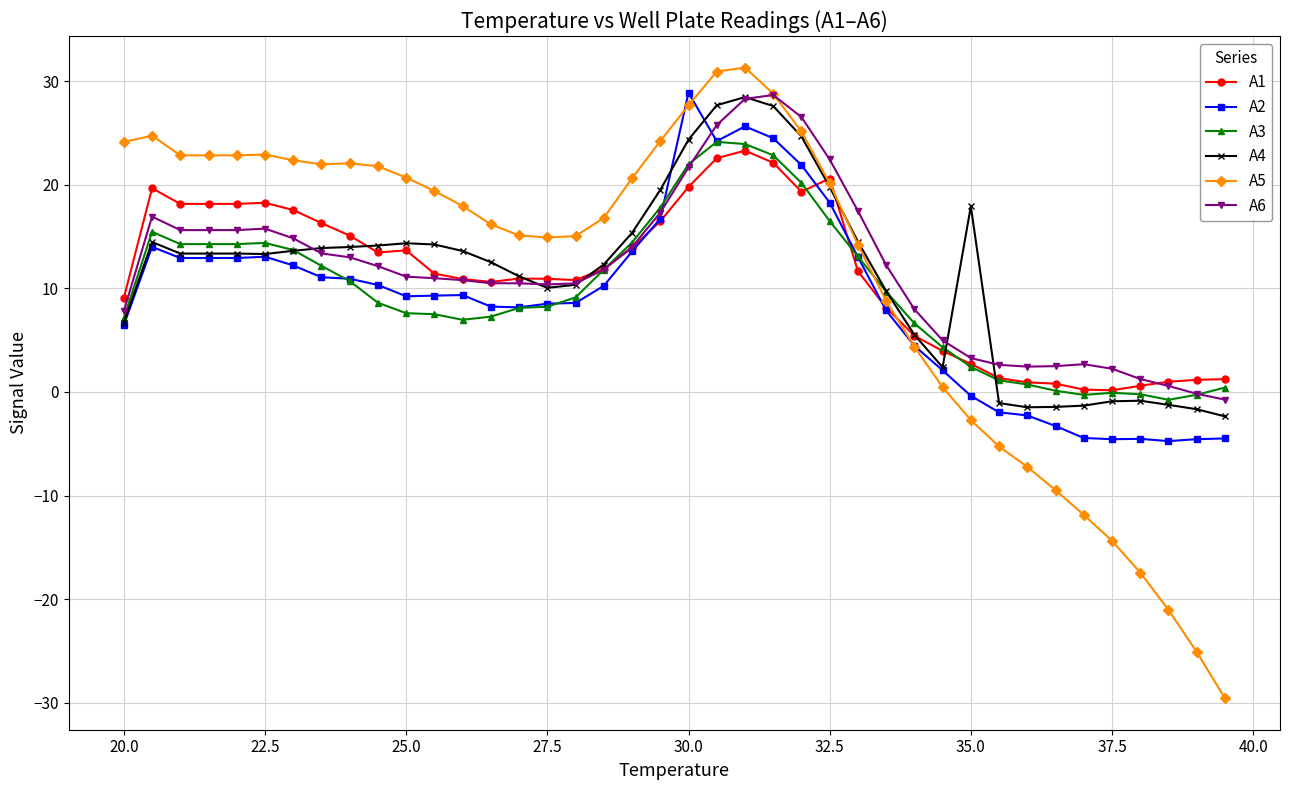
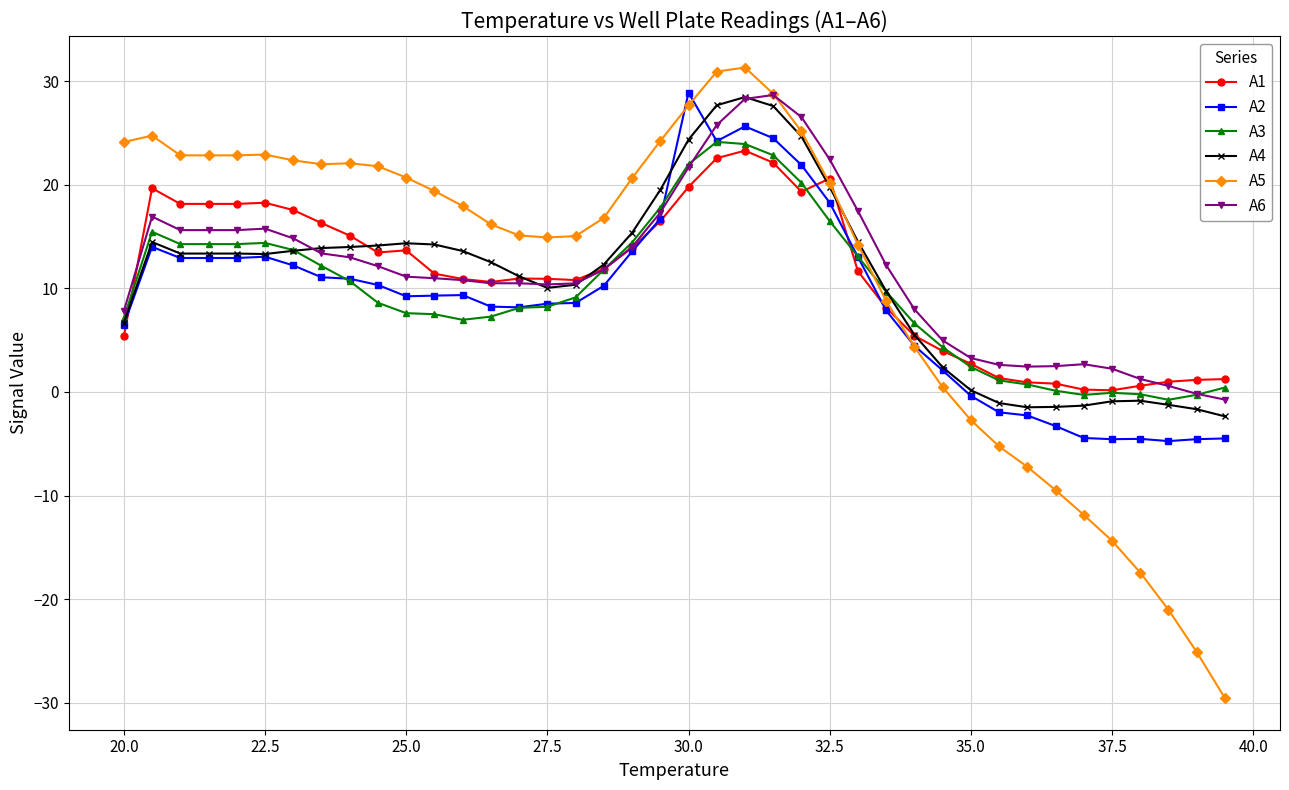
A1, 20.0: 9.1 -> 5.4
A4, 35.0: 17.9 -> 0.2
